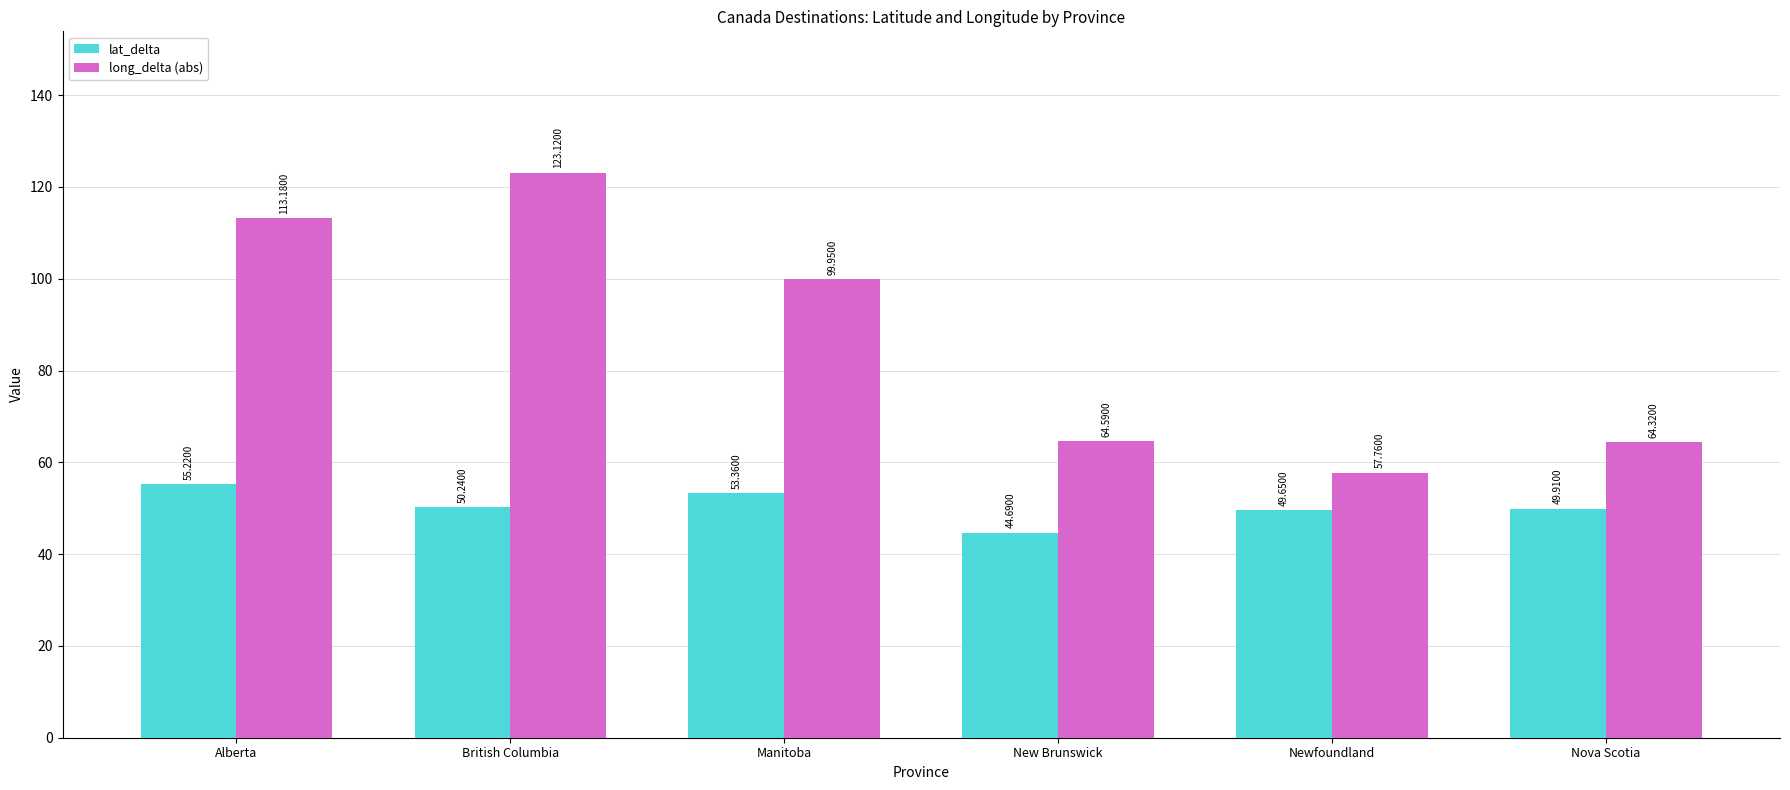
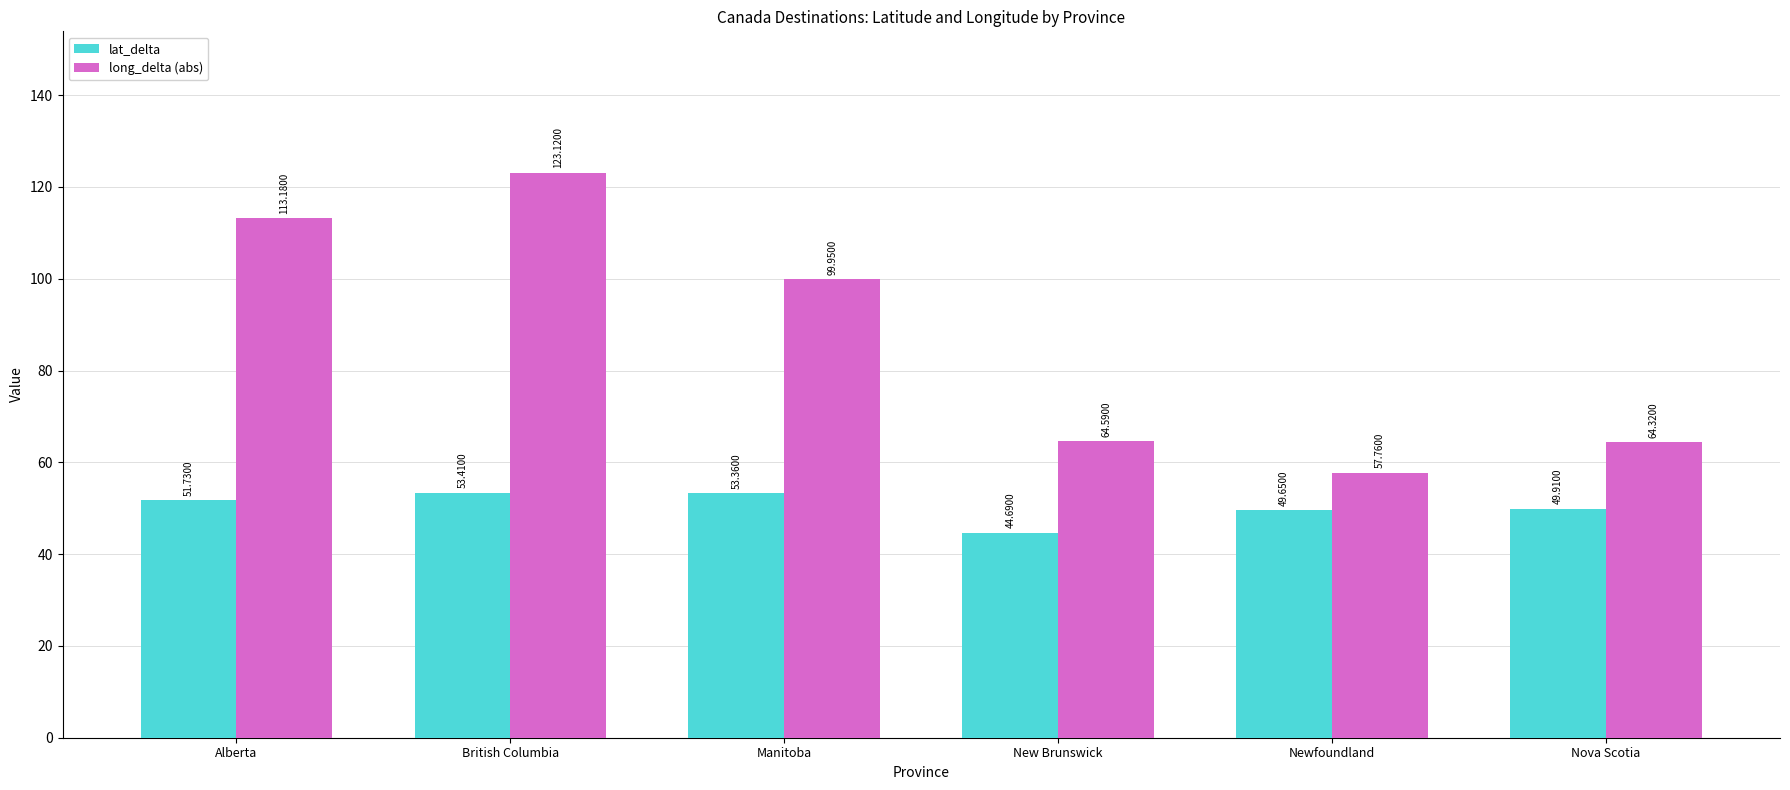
lat_delta, Alberta: 55.2200 -> 51.7300
lat_delta, British Columbia: 50.2400 -> 53.4100
